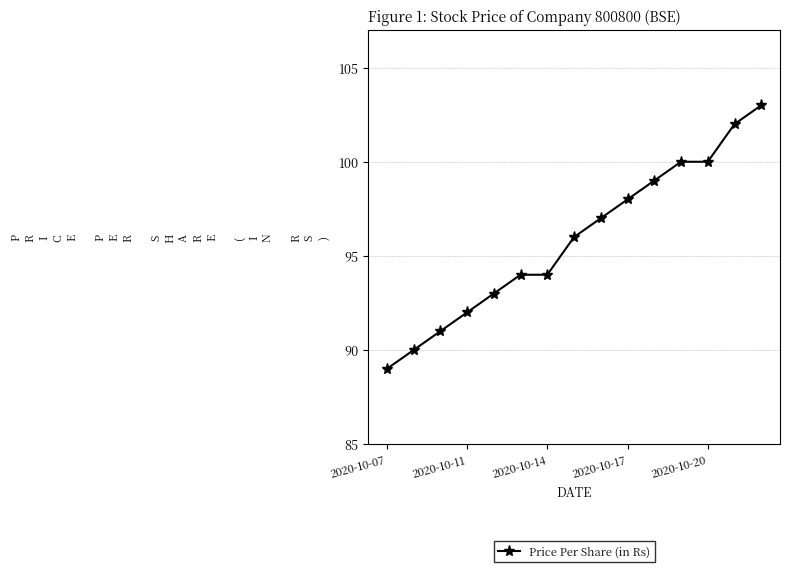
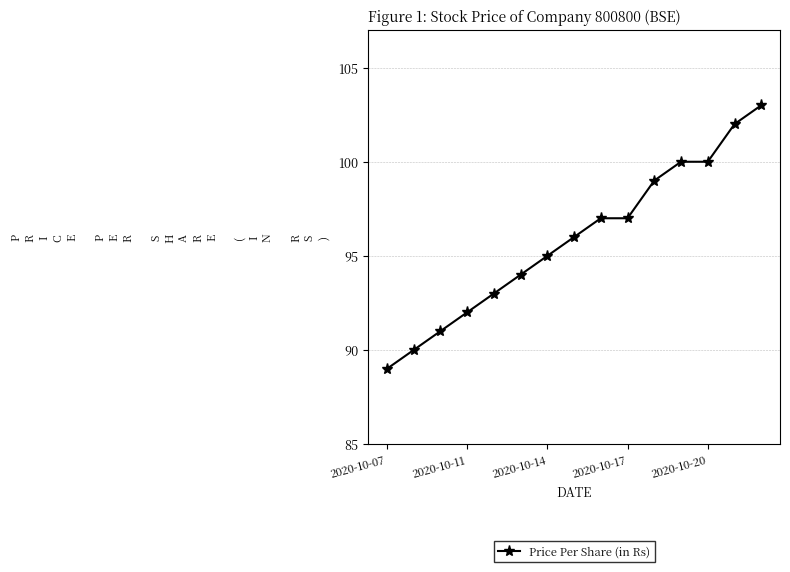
2020-10-14: 94 -> 95
2020-10-17: 98 -> 97
